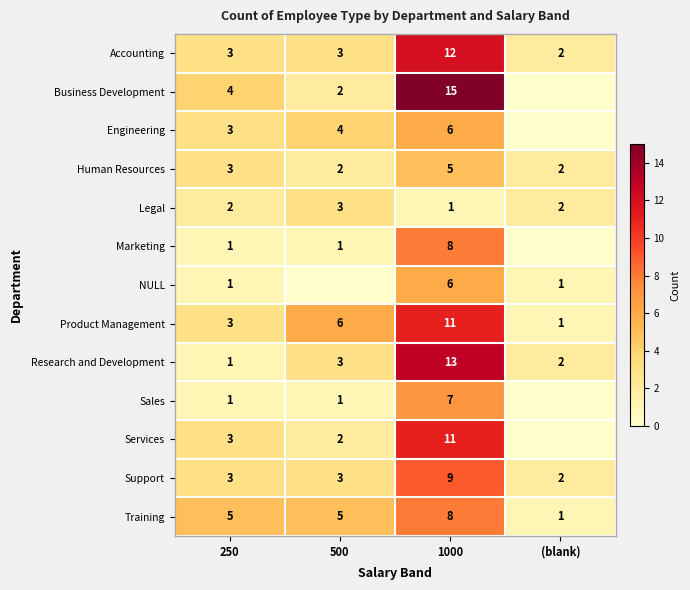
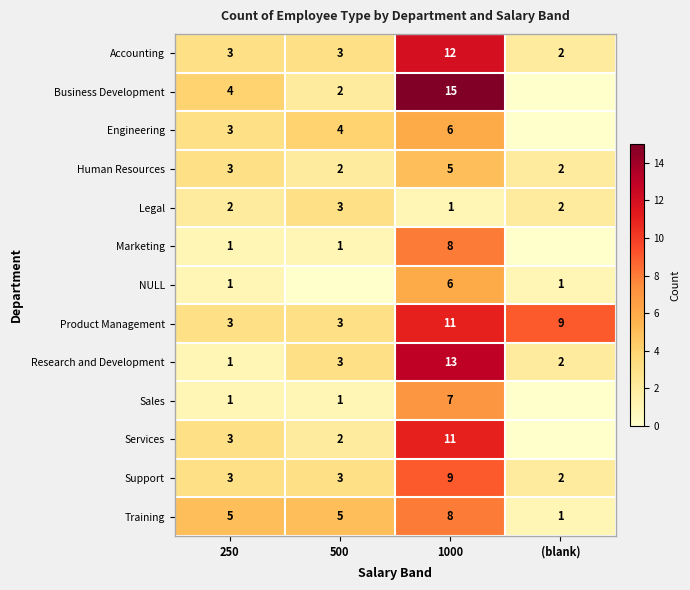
Product Management, 500: 6 -> 3
Product Management, (blank): 1 -> 9
